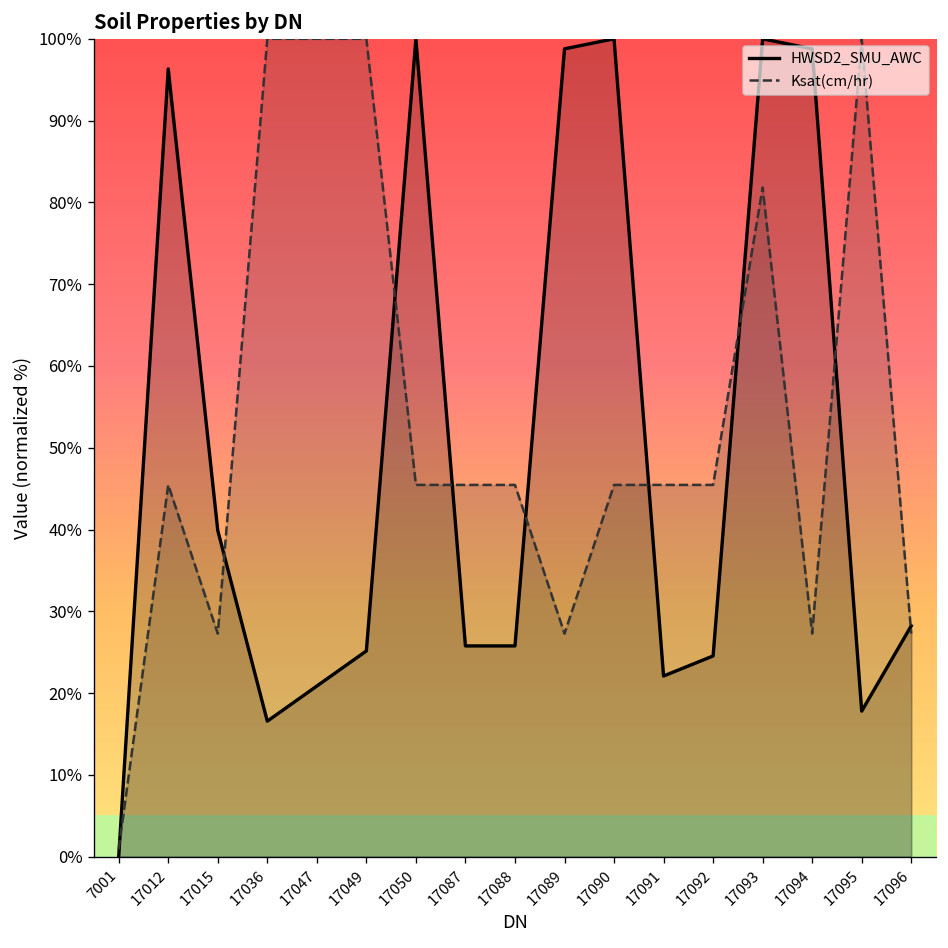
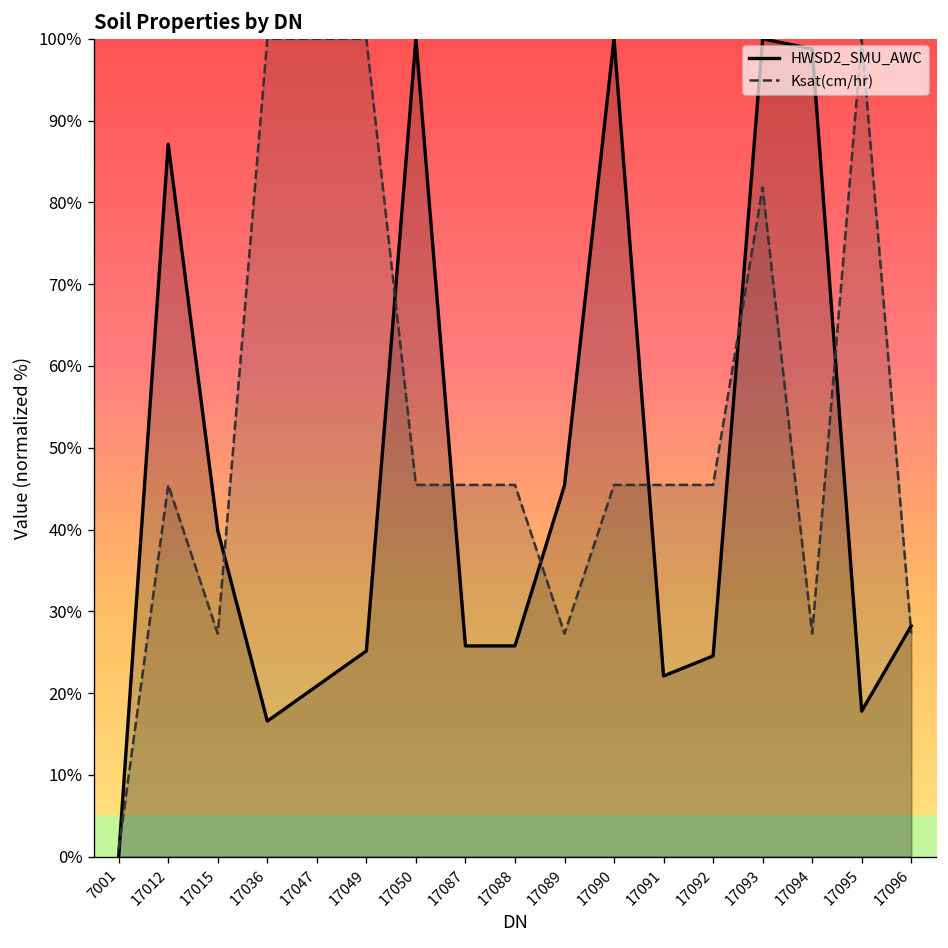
HWSD2_SMU_AWC, 17012: 96% -> 87%
HWSD2_SMU_AWC, 17089: 99% -> 45%
